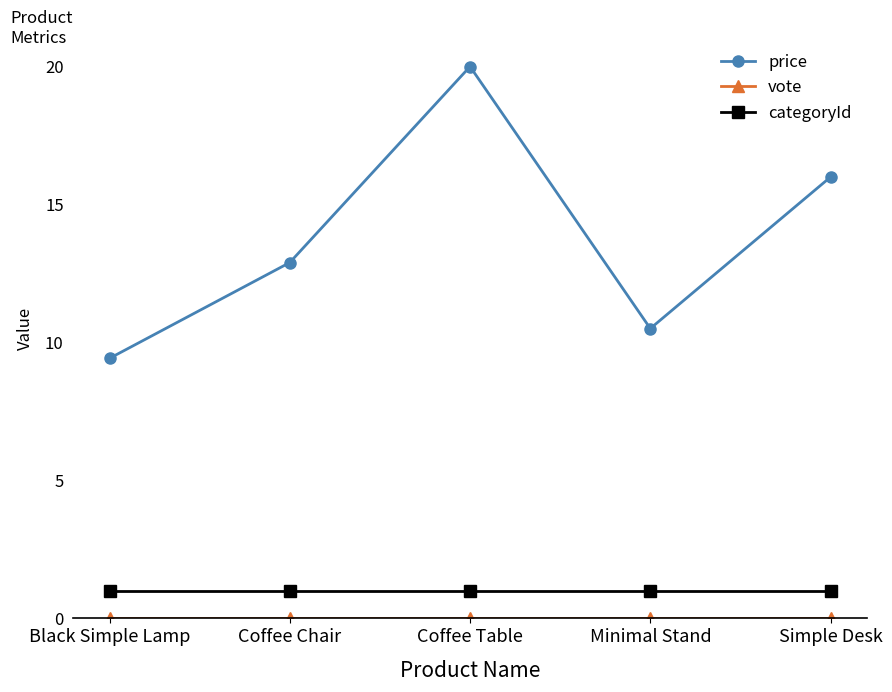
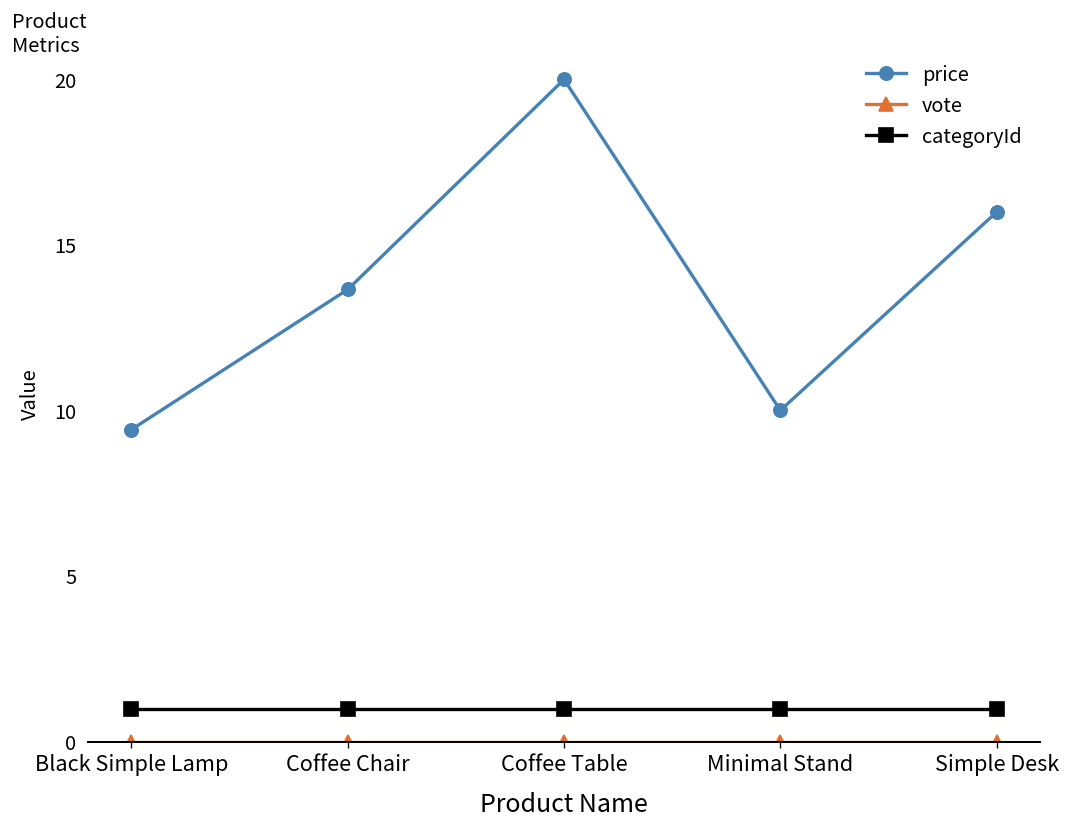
price, Coffee Chair: 12.9 -> 13.7
price, Minimal Stand: 10.5 -> 10.0
